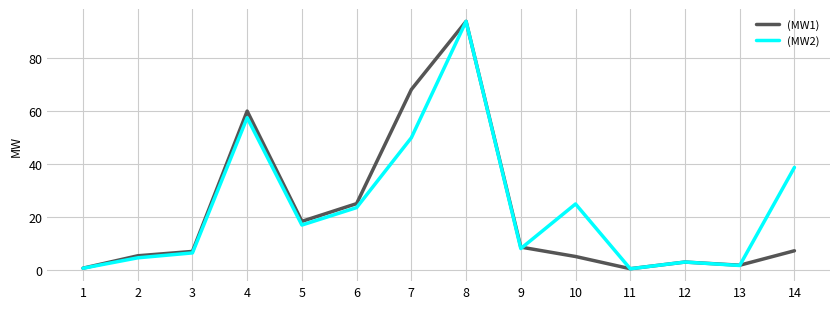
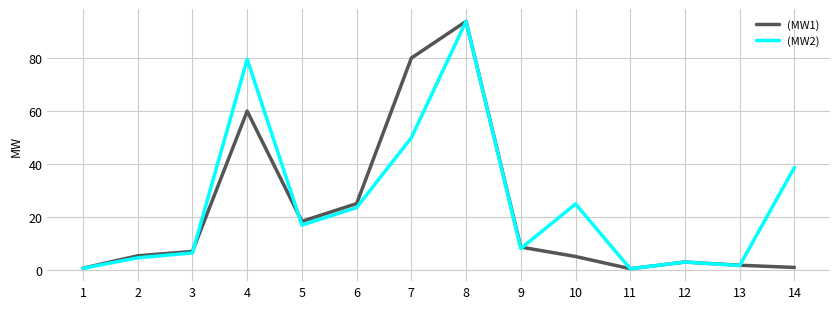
(MW2), 4: 58 -> 80
(MW1), 7: 68 -> 80
(MW1), 14: 7 -> 1
